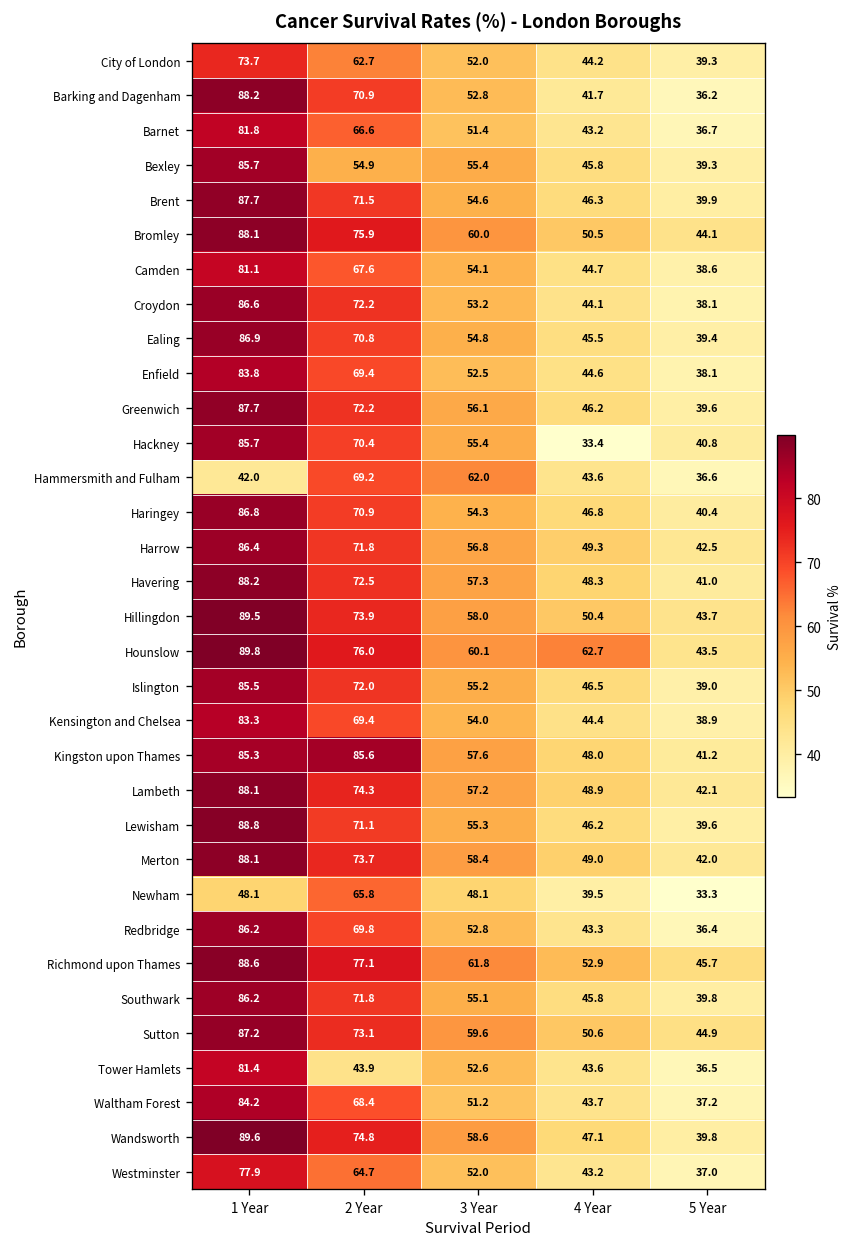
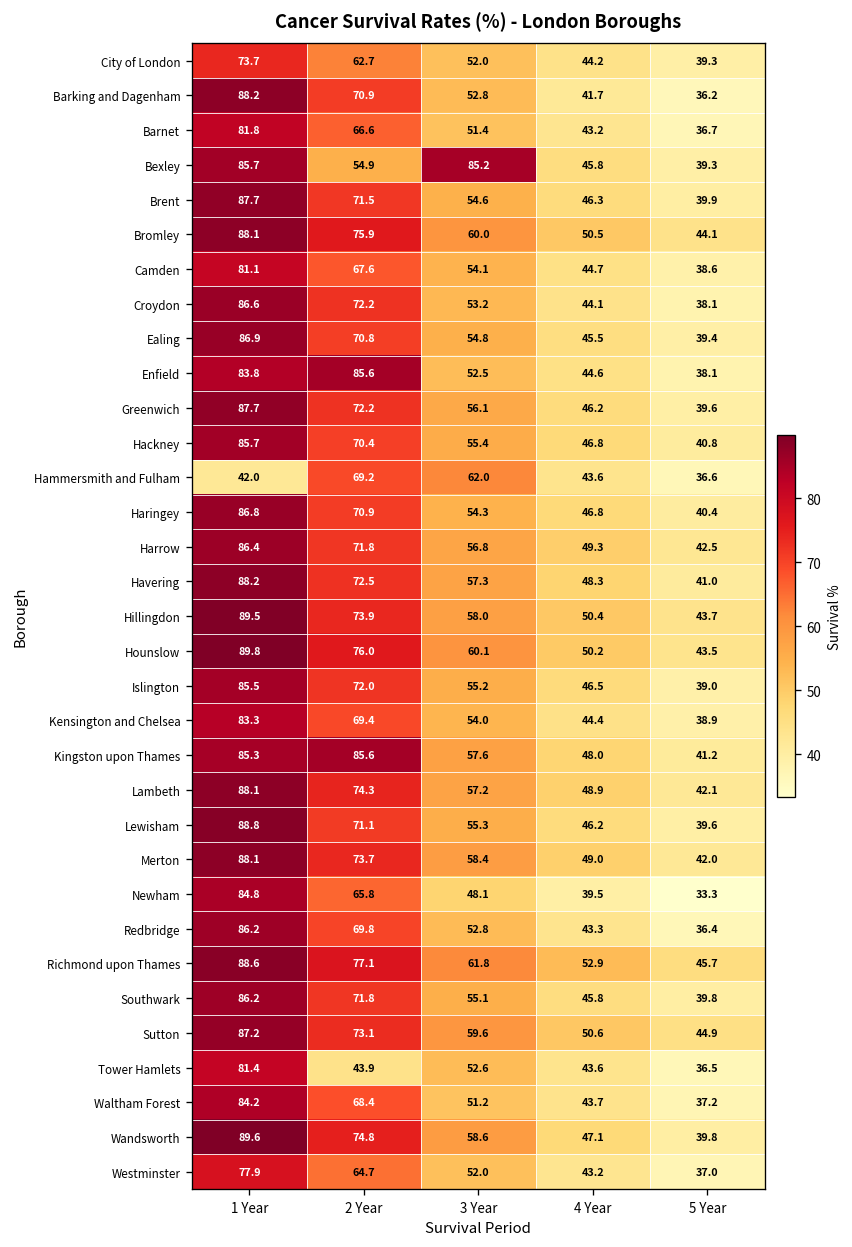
Bexley, 3 Year: 55.4 -> 85.2
Enfield, 2 Year: 69.4 -> 85.6
Hackney, 4 Year: 33.4 -> 46.8
Hounslow, 4 Year: 62.7 -> 50.2
Newham, 1 Year: 48.1 -> 84.8
